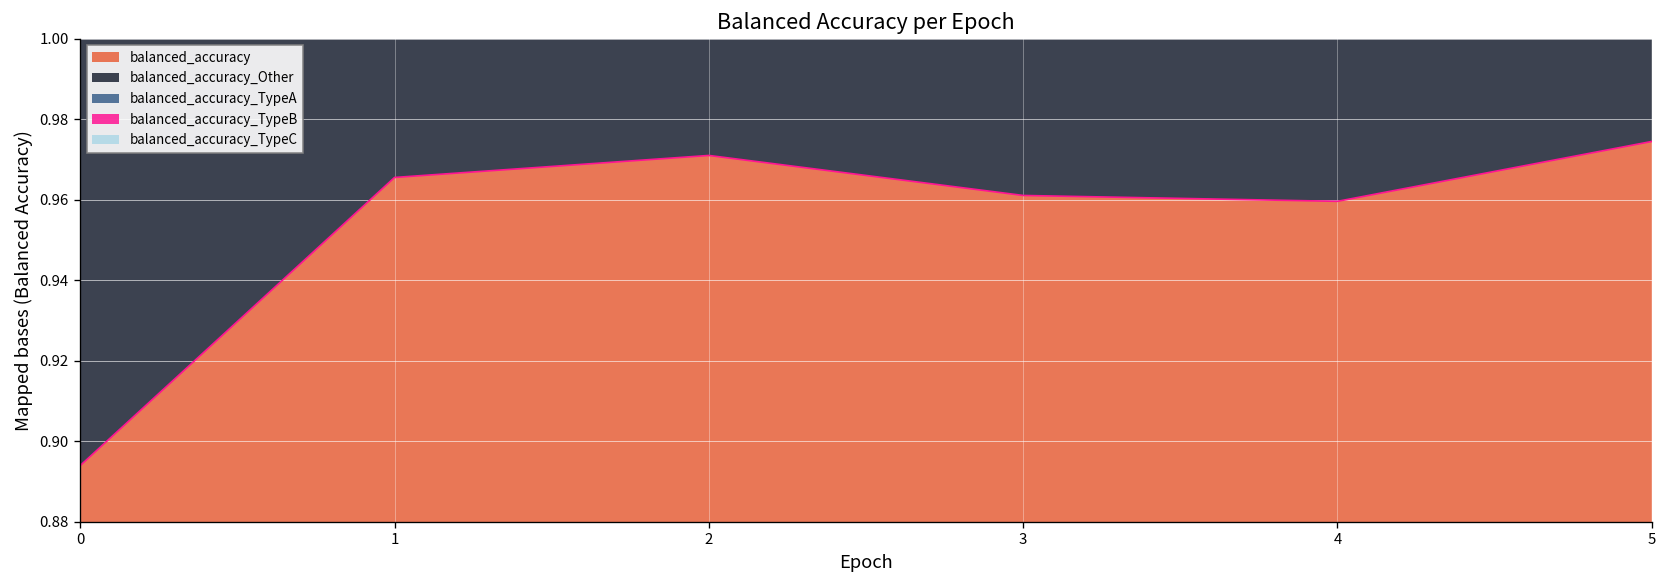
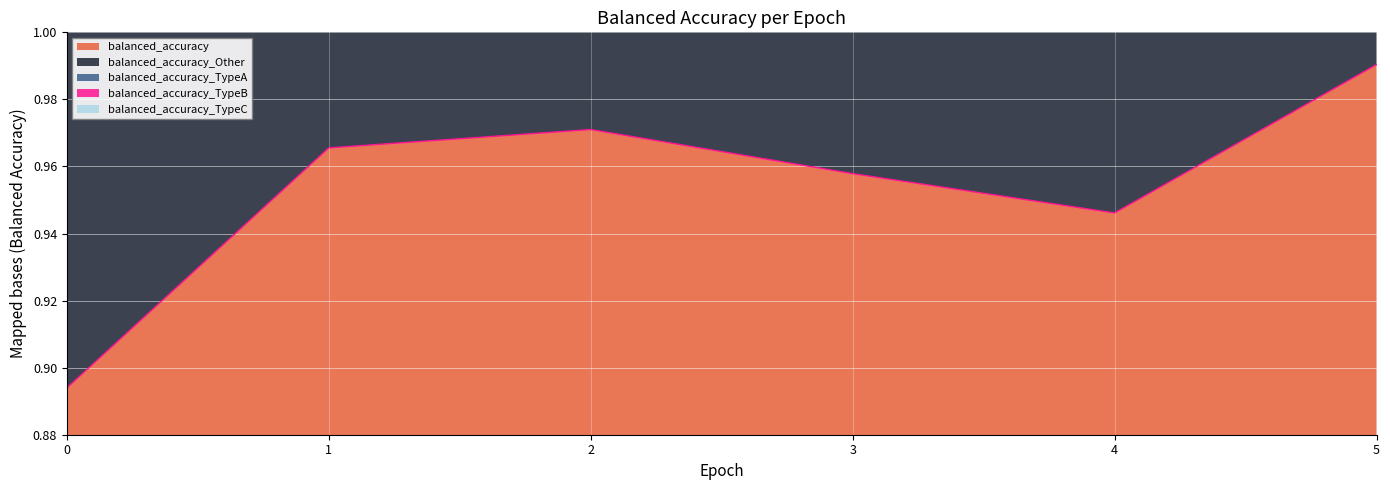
balanced_accuracy, 3: 0.961 -> 0.958
balanced_accuracy, 4: 0.960 -> 0.946
balanced_accuracy, 5: 0.974 -> 0.990
